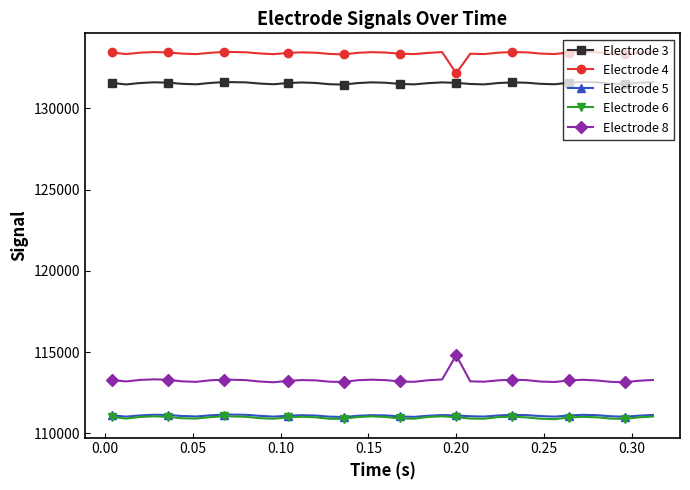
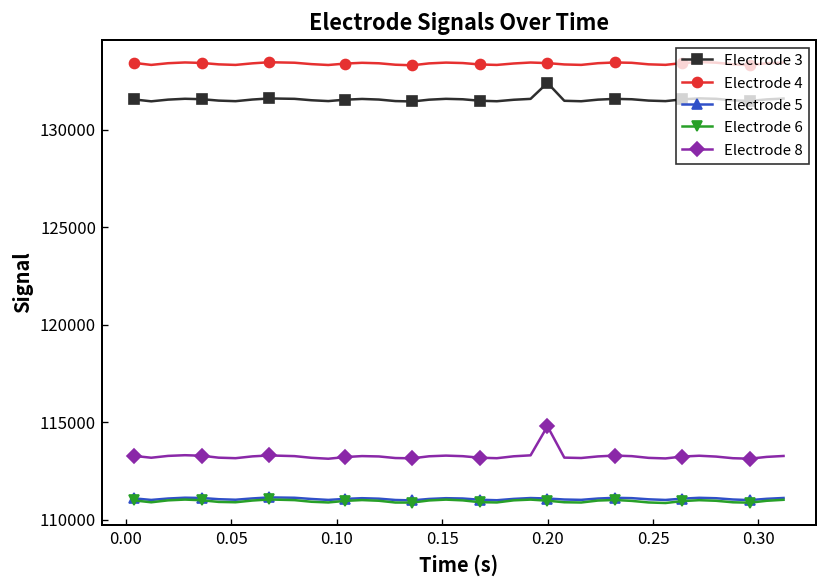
Electrode 3, 0.20: 131600 -> 132400
Electrode 4, 0.20: 132200 -> 133400
